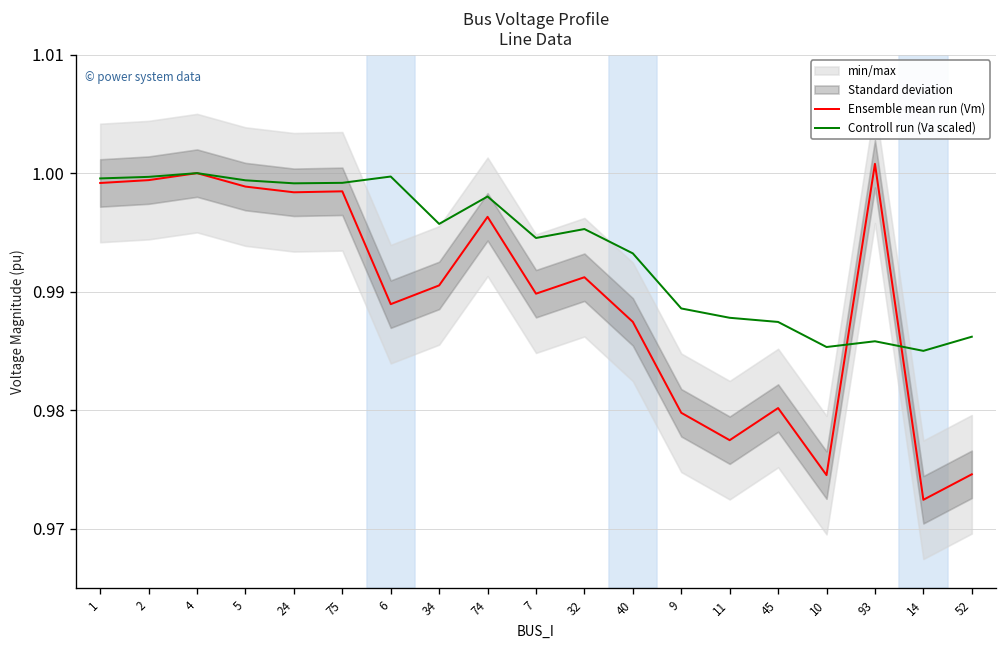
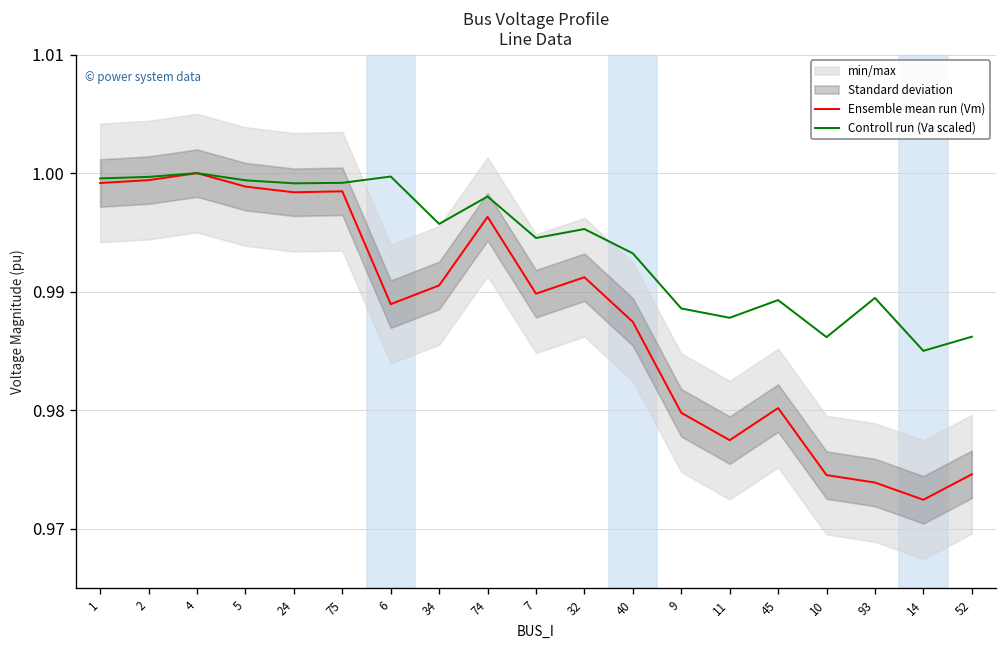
Controll run (Va scaled), 45: 0.987 -> 0.989
Controll run (Va scaled), 10: 0.985 -> 0.986
Ensemble mean run (Vm), 93: 1.001 -> 0.974
Controll run (Va scaled), 93: 0.986 -> 0.989
